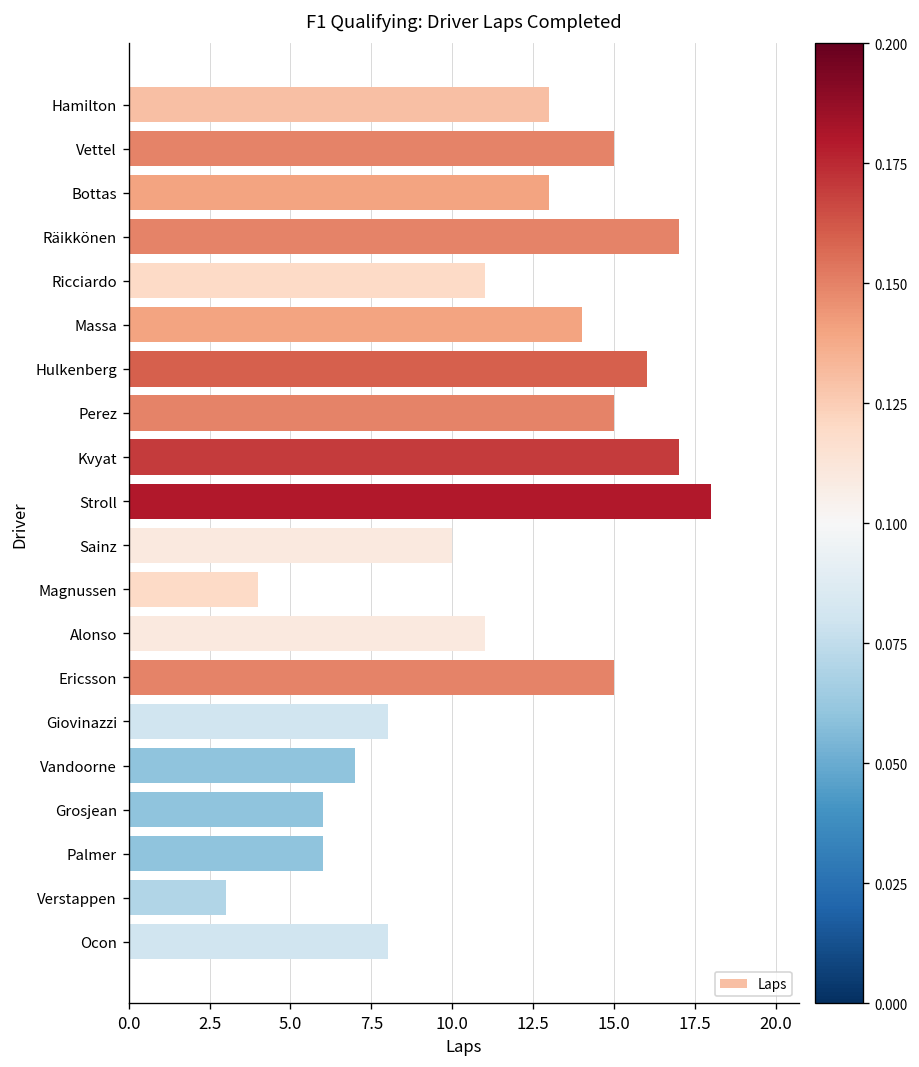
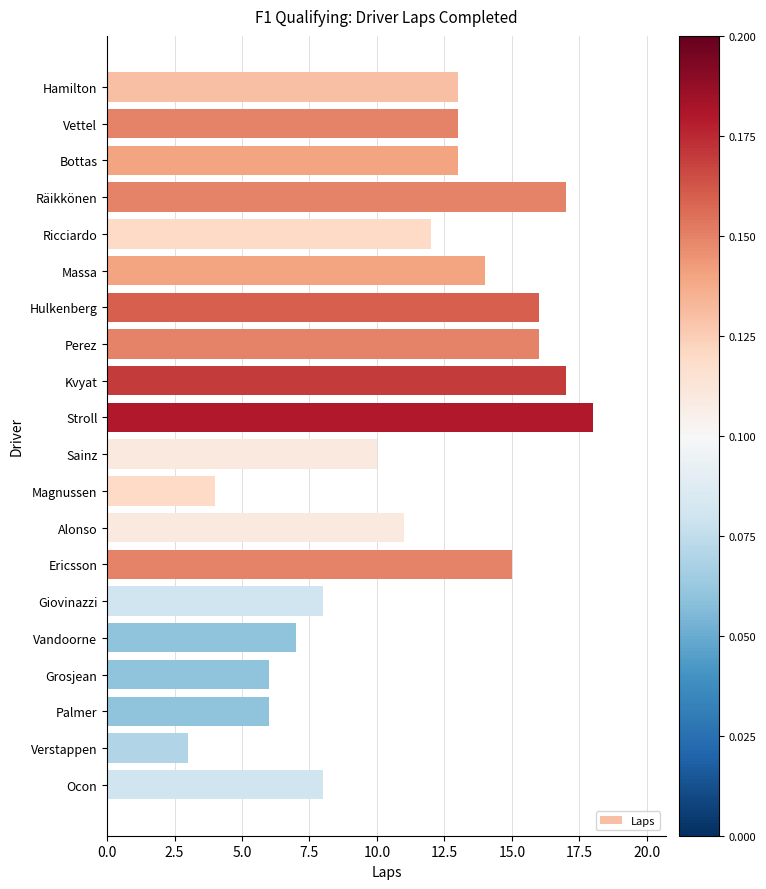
Vettel: 15 -> 13
Ricciardo: 11 -> 12
Perez: 15 -> 16
